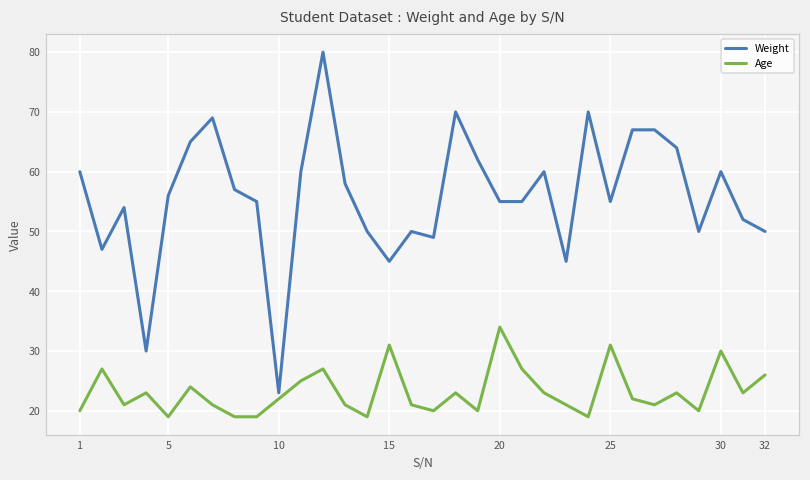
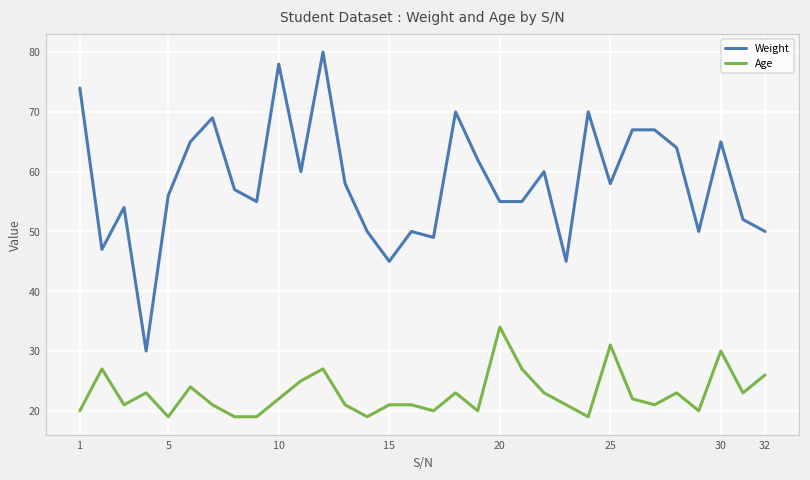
Weight, 1: 60 -> 74
Weight, 10: 23 -> 78
Age, 15: 31 -> 21
Weight, 25: 55 -> 58
Weight, 30: 60 -> 65
